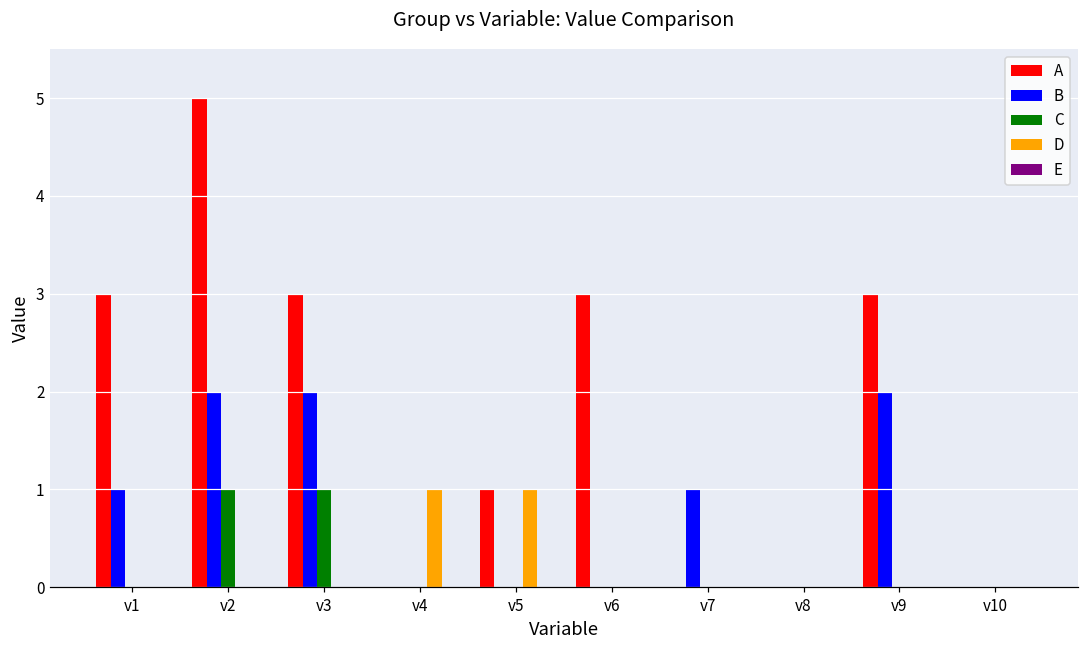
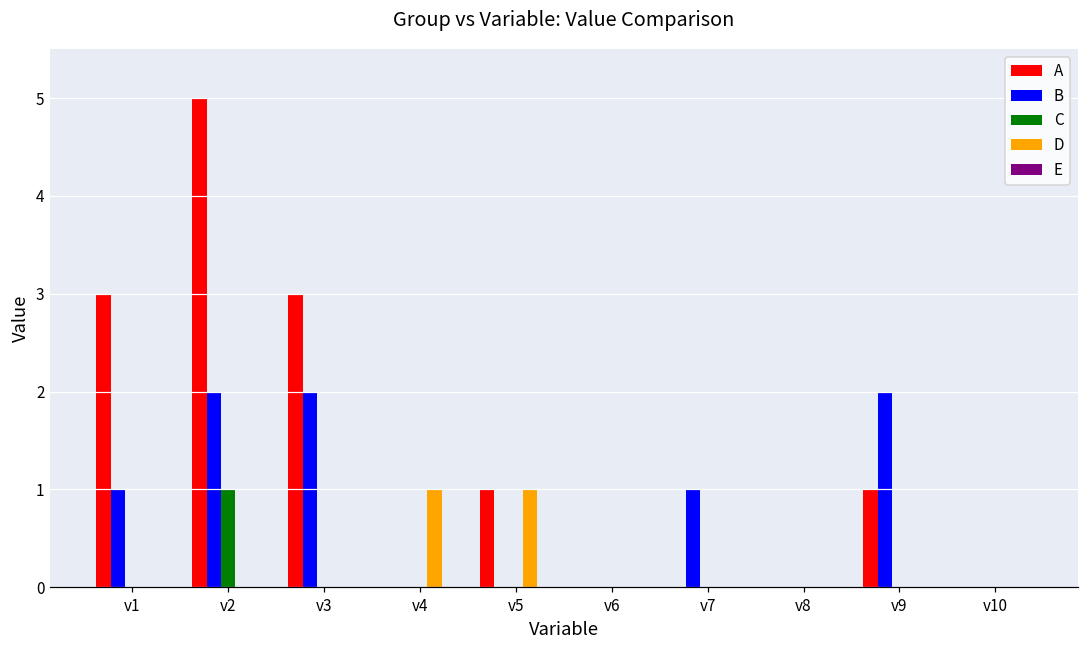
C, v3: 1 -> 0
A, v6: 3 -> 0
A, v9: 3 -> 1
